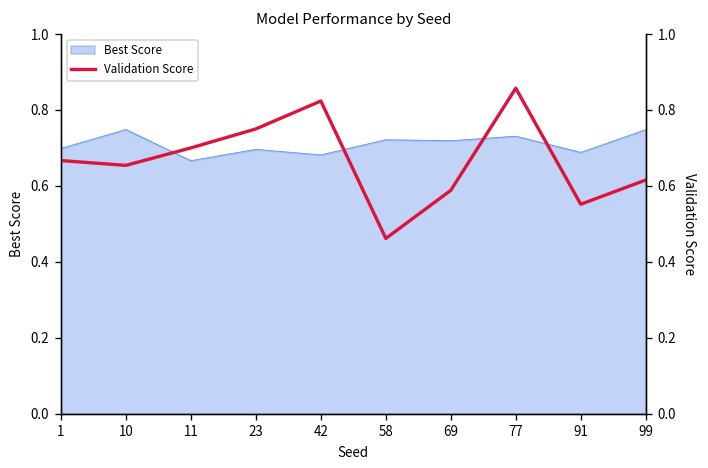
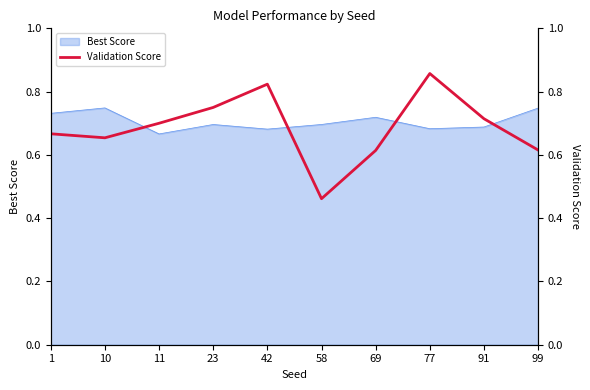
Best Score, 1: 0.70 -> 0.73
Best Score, 58: 0.72 -> 0.70
Best Score, 77: 0.73 -> 0.68
Validation Score, 69: 0.59 -> 0.61
Validation Score, 91: 0.55 -> 0.71
